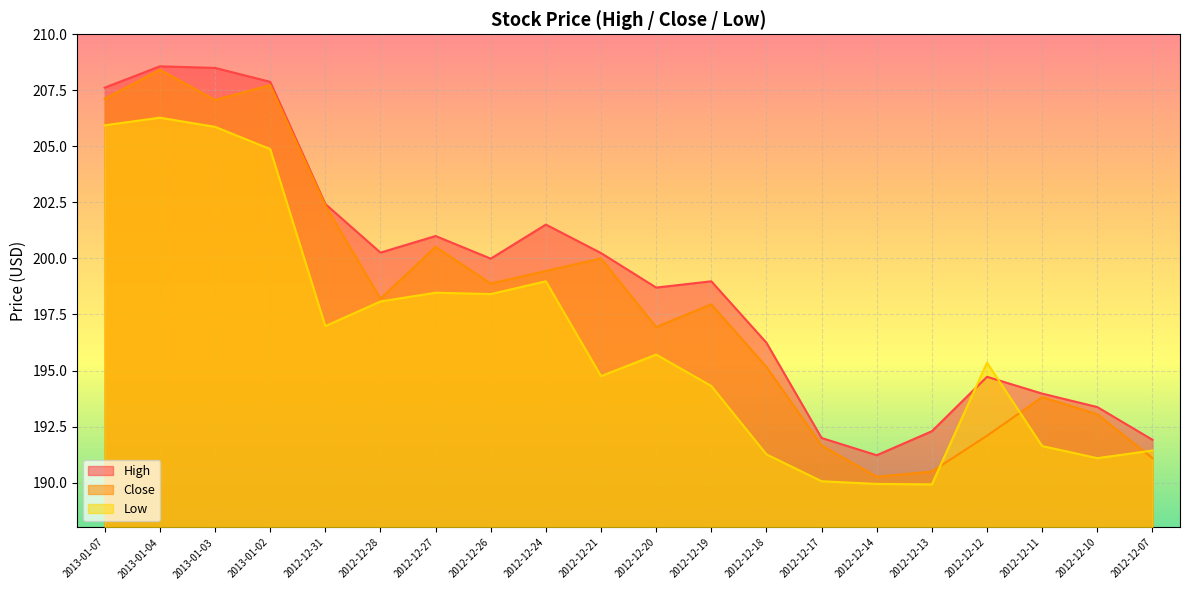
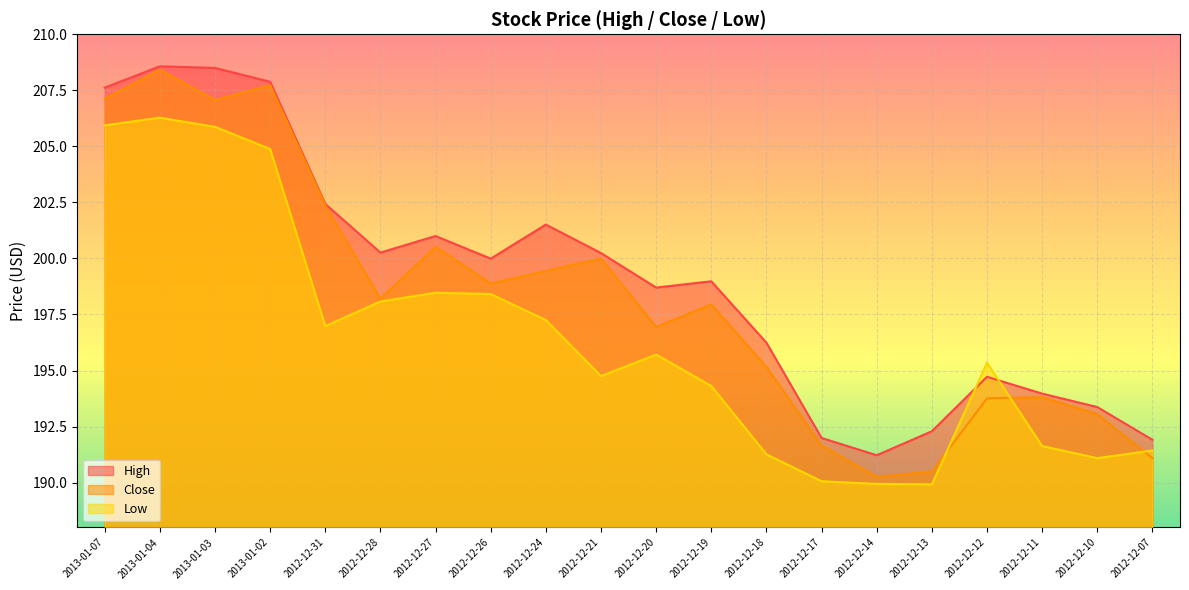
Low, 2012-12-24: 199.0 -> 197.3
Close, 2012-12-12: 192.1 -> 193.8
